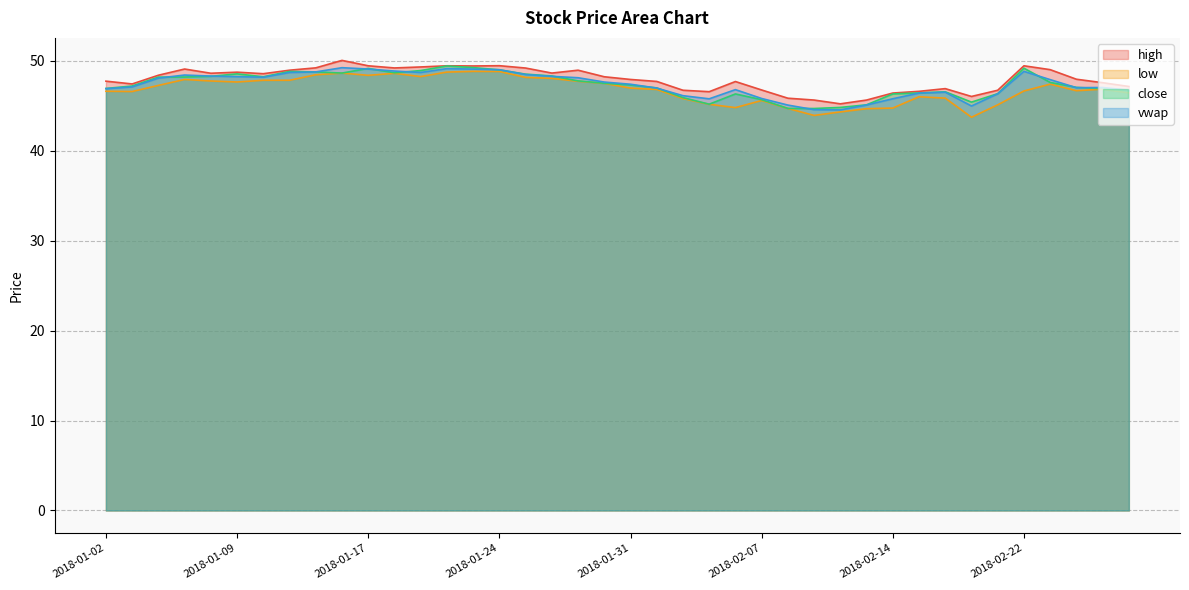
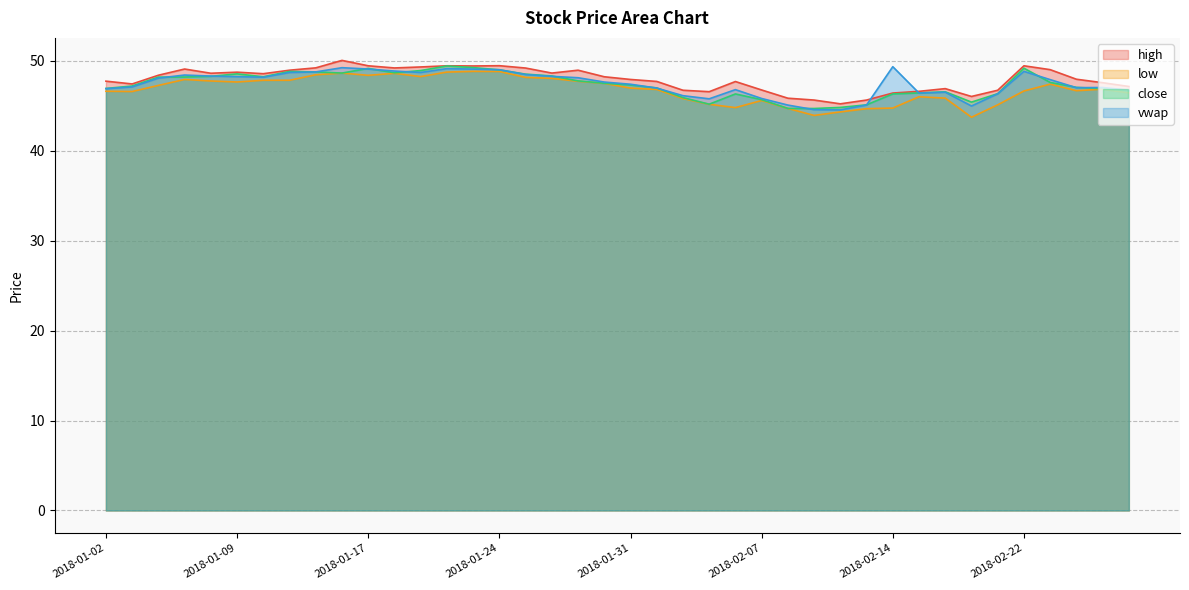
vwap, 2018-02-14: 46 -> 49
